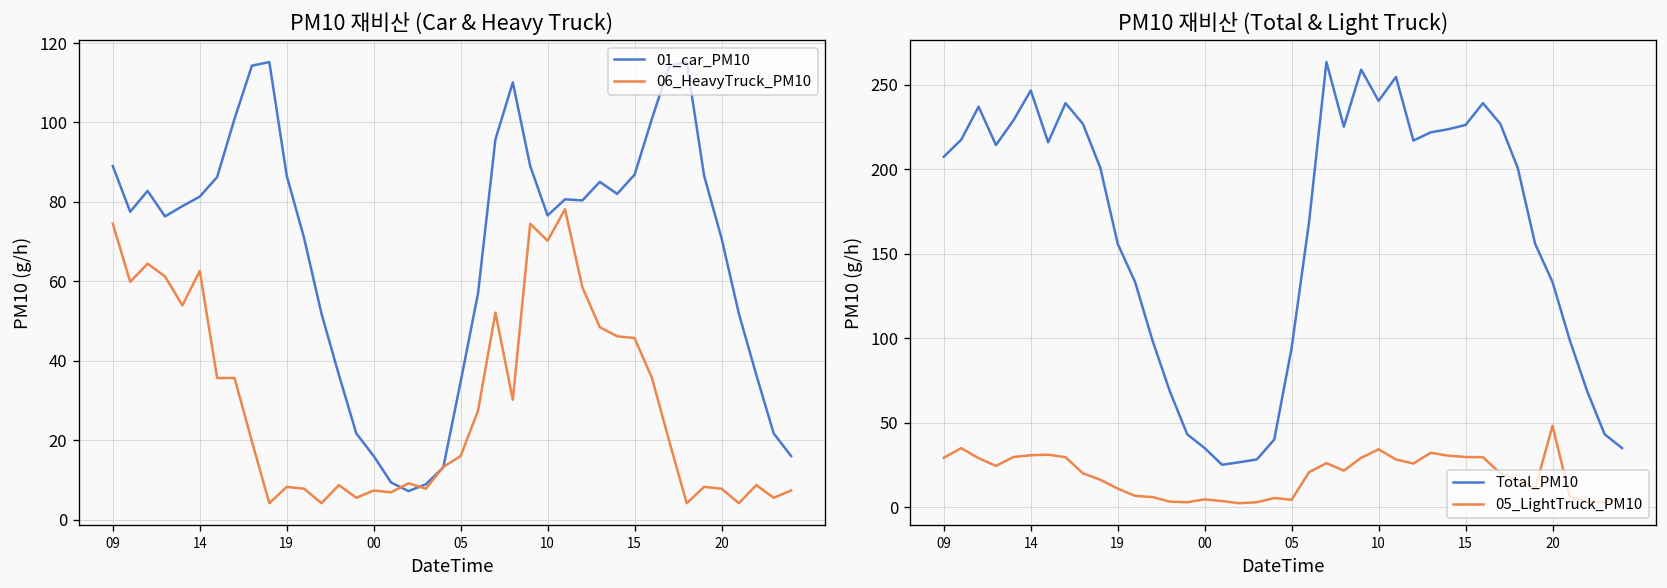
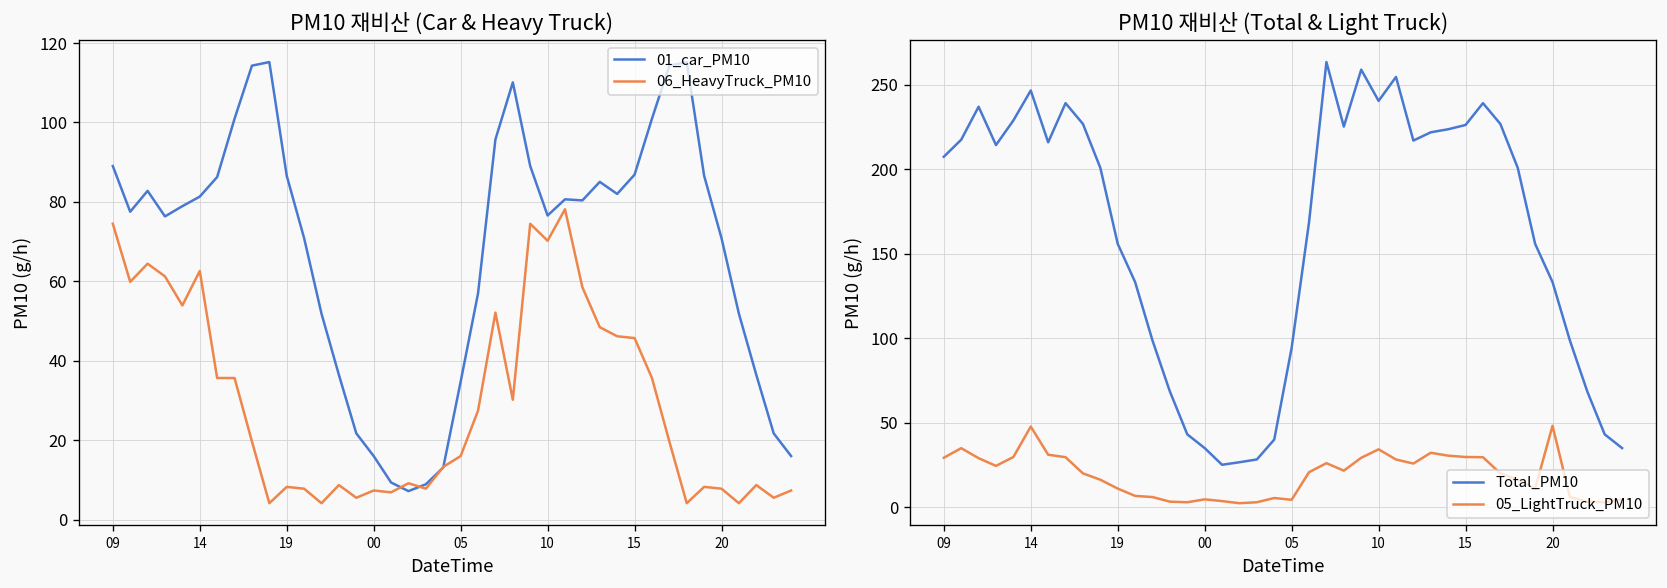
PM10 재비산 (Total & Light Truck), 05_LightTruck_PM10, 14: 31 -> 48
